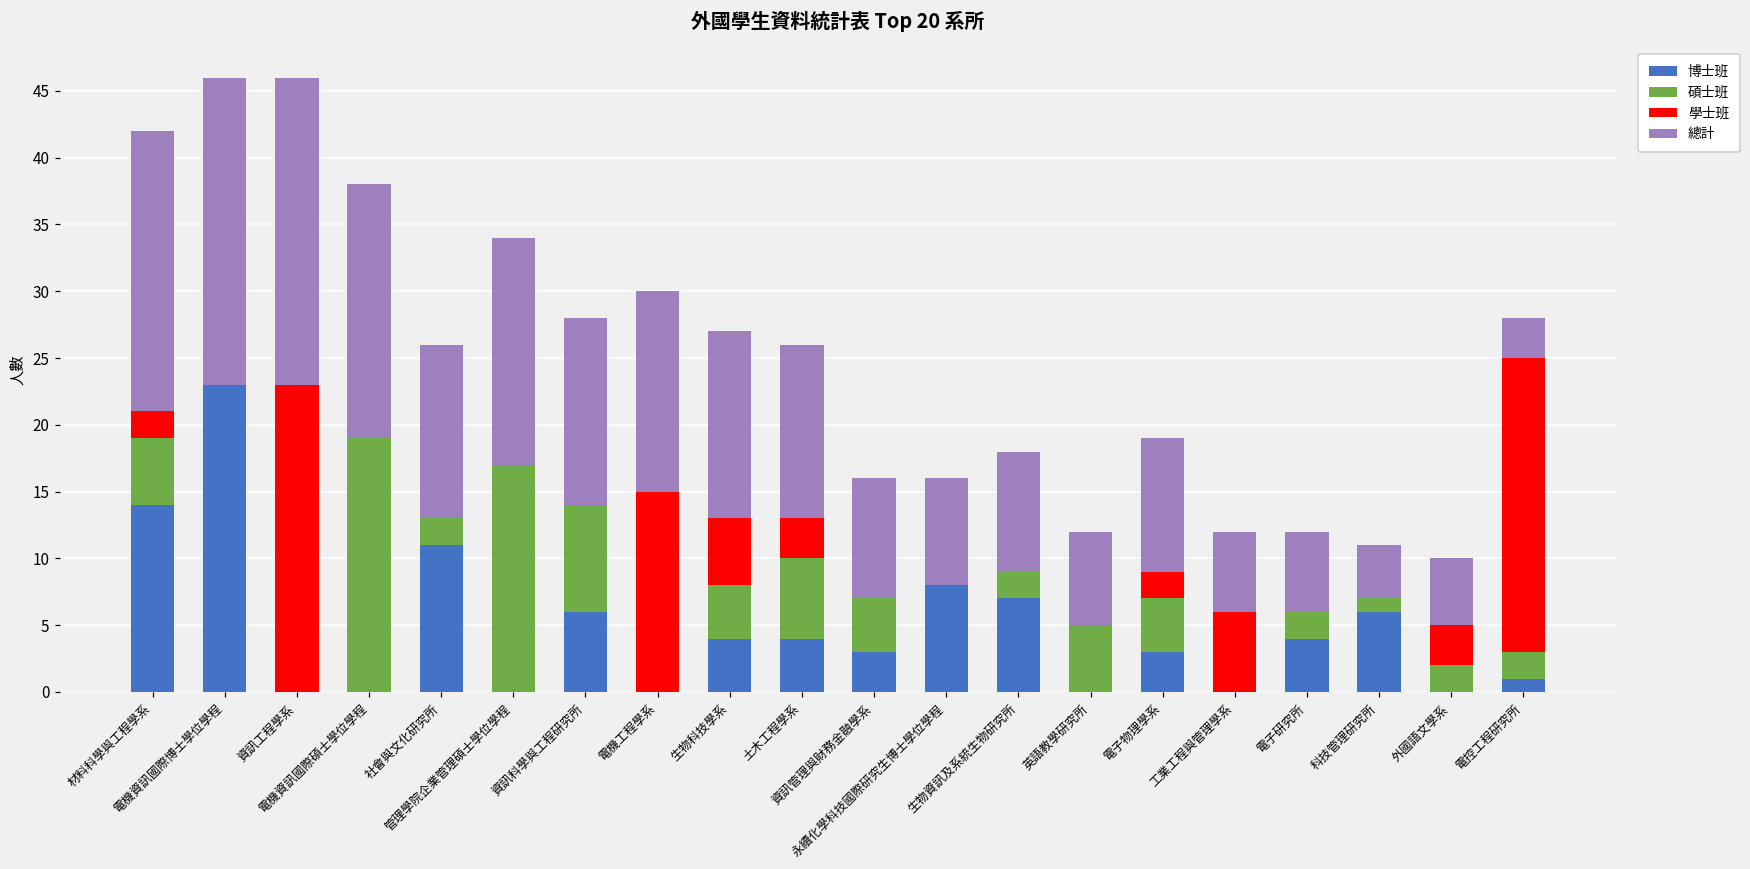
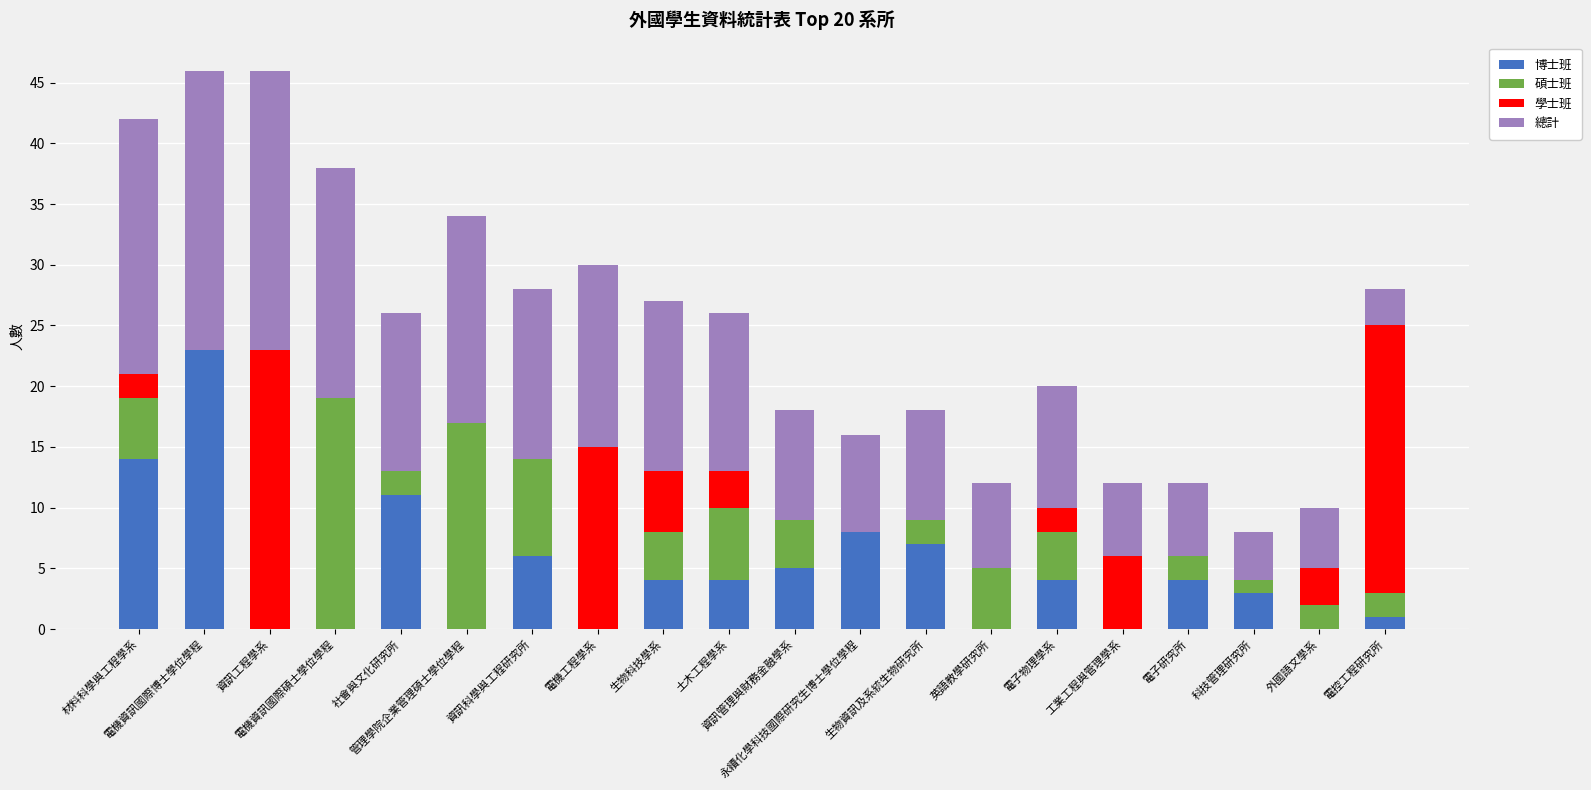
博士班, 資訊管理與財務金融學系: 3 -> 5
博士班, 電子物理學系: 3 -> 4
博士班, 科技管理研究所: 6 -> 3
